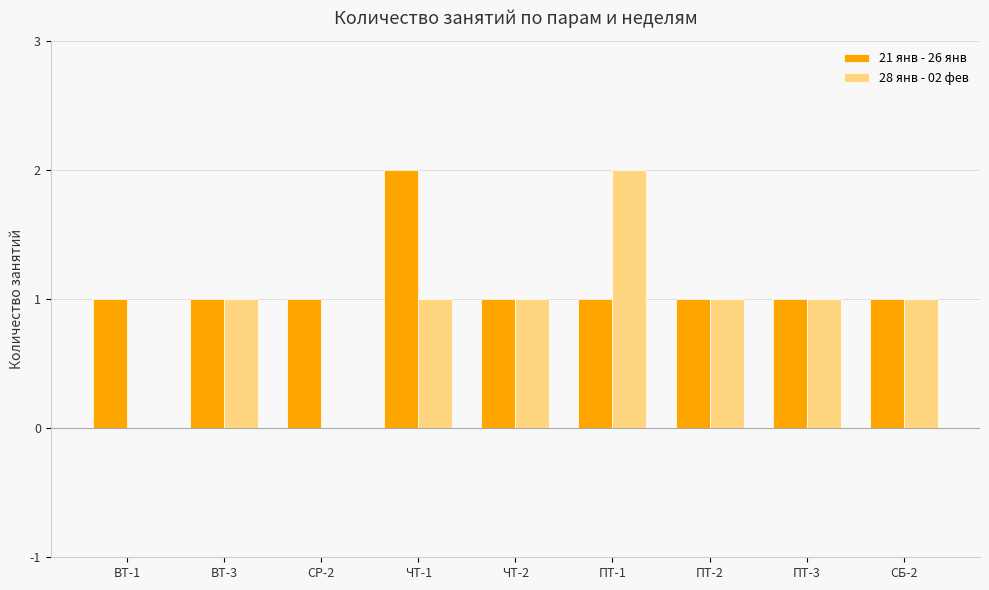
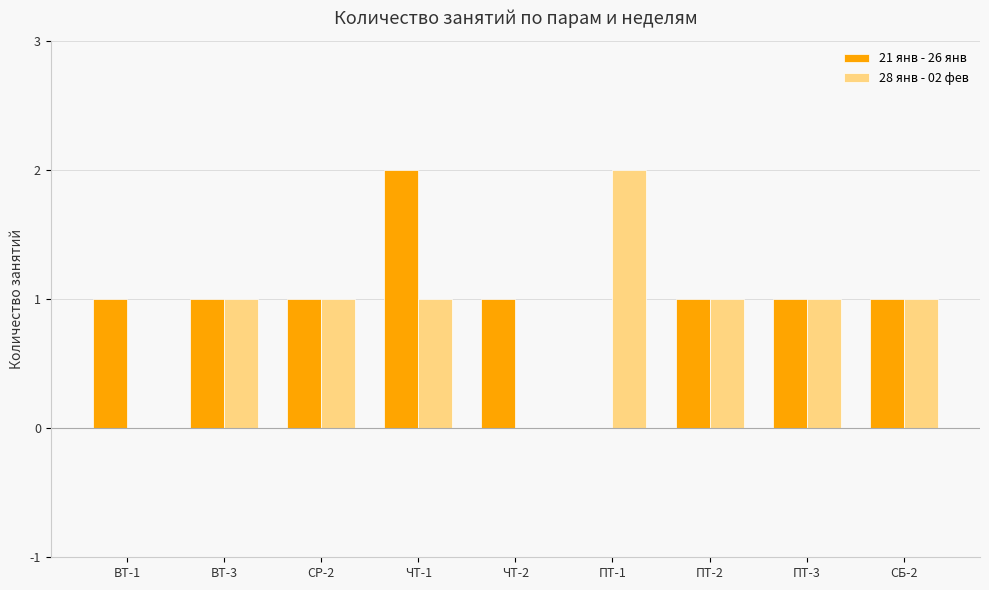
28 янв - 02 фев, СР-2: 0 -> 1
28 янв - 02 фев, ЧТ-2: 1 -> 0
21 янв - 26 янв, ПТ-1: 1 -> 0
